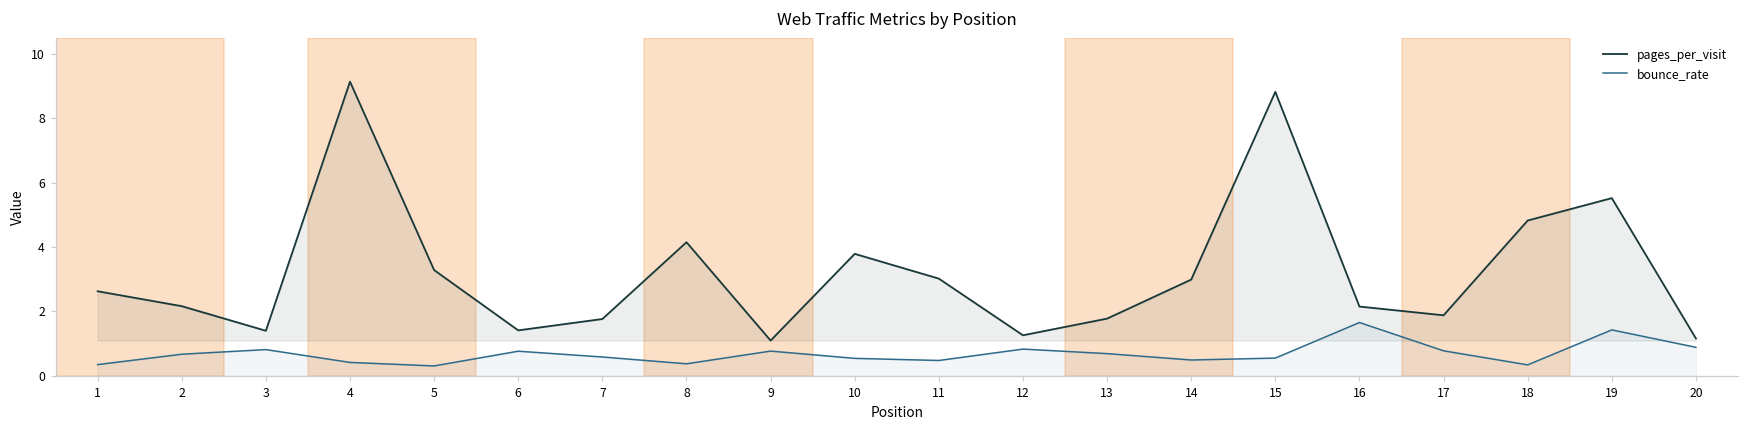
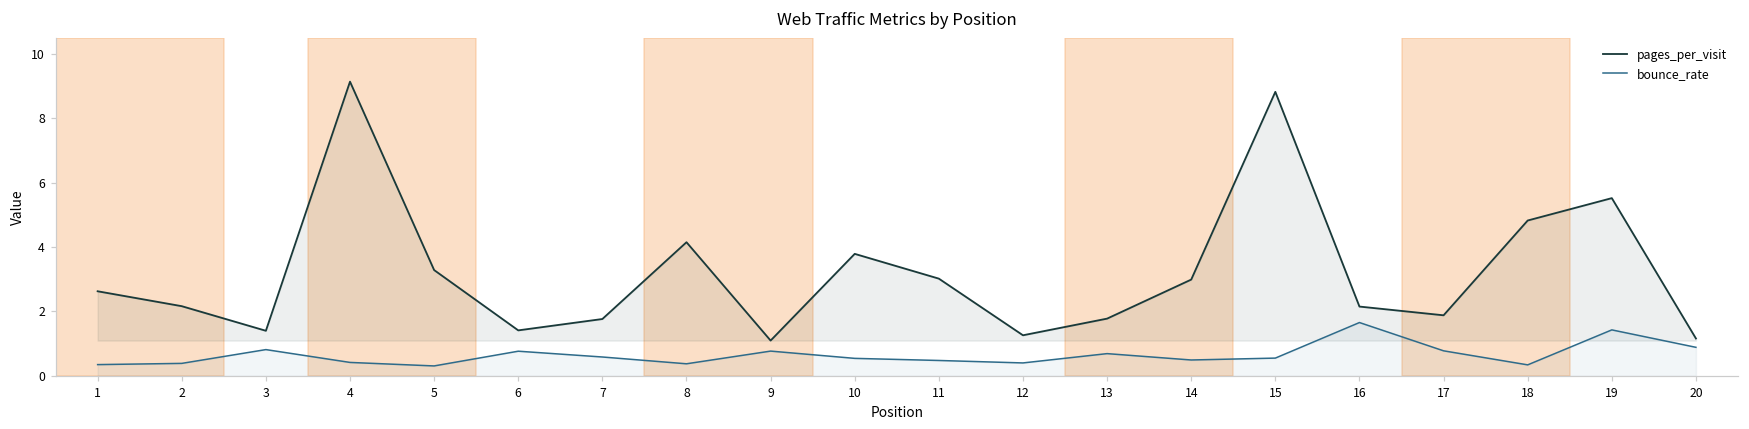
bounce_rate, 2: 0.7 -> 0.4
bounce_rate, 12: 0.8 -> 0.4
